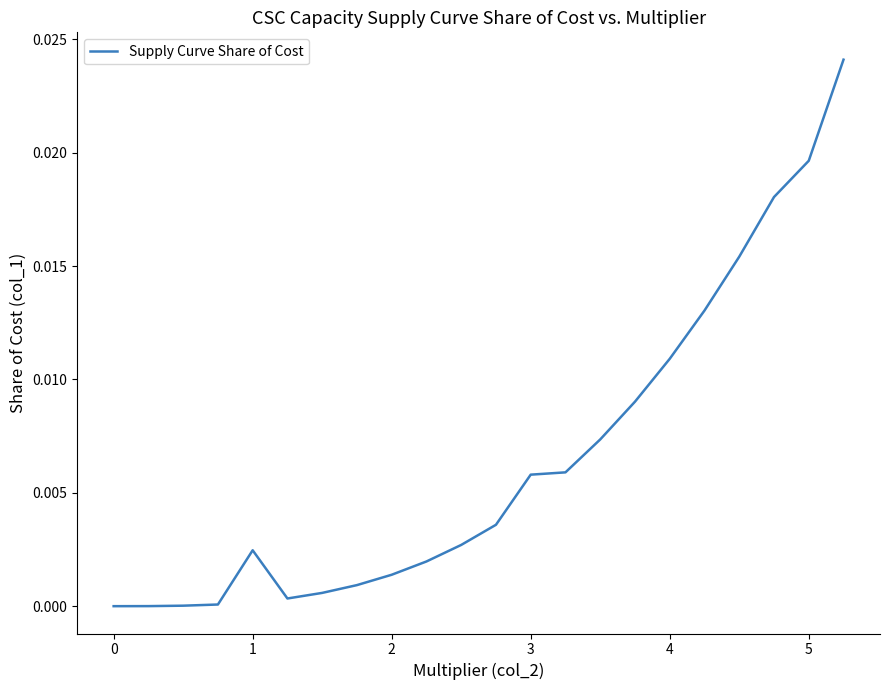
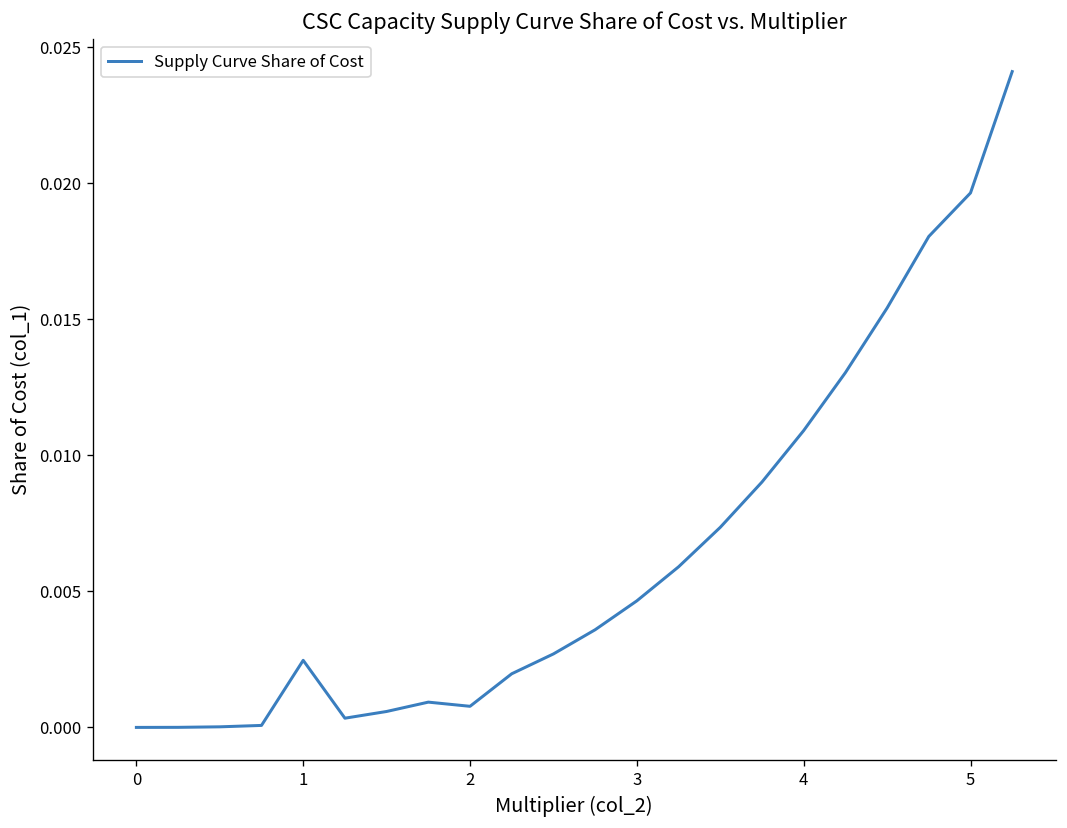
2: 0.0014 -> 0.0008
3: 0.0058 -> 0.0047
